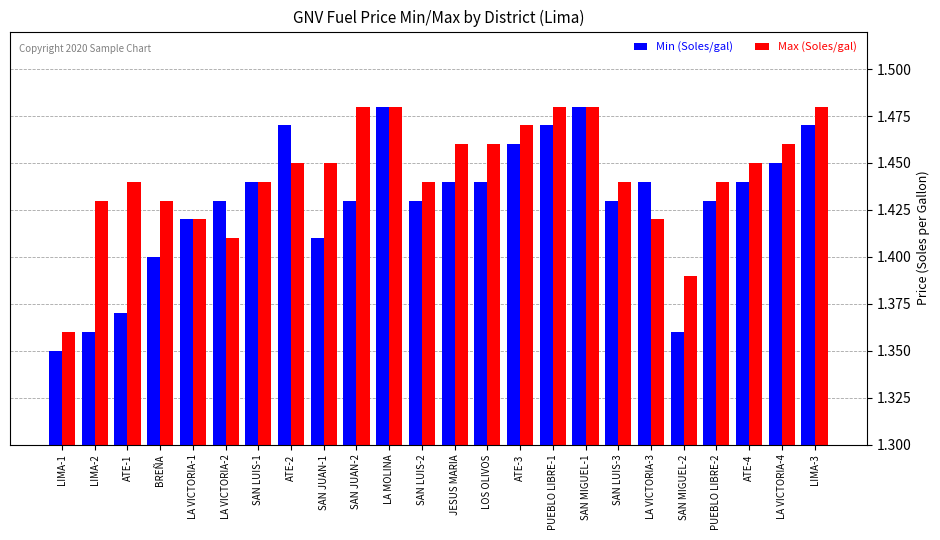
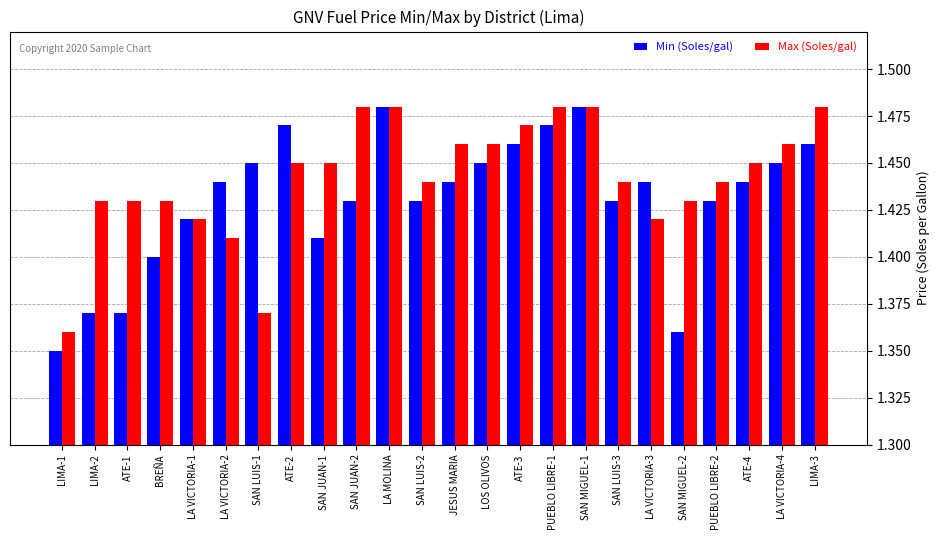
Min (Soles/gal), LIMA-2: 1.36 -> 1.37
Max (Soles/gal), ATE-1: 1.44 -> 1.43
Min (Soles/gal), LA VICTORIA-2: 1.43 -> 1.44
Min (Soles/gal), SAN LUIS-1: 1.44 -> 1.45
Max (Soles/gal), SAN LUIS-1: 1.44 -> 1.37
Min (Soles/gal), LOS OLIVOS: 1.44 -> 1.45
Max (Soles/gal), SAN MIGUEL-2: 1.39 -> 1.43
Min (Soles/gal), LIMA-3: 1.47 -> 1.46
